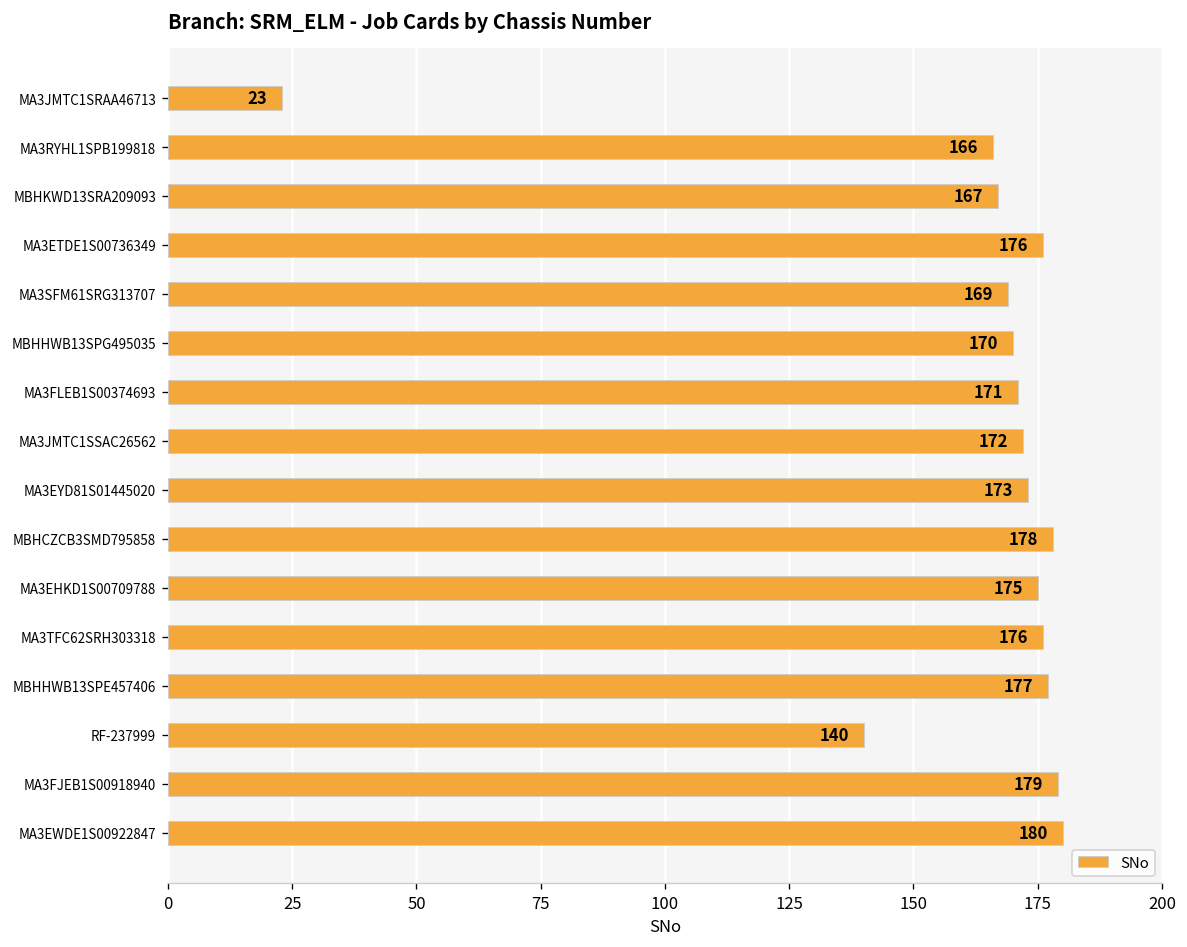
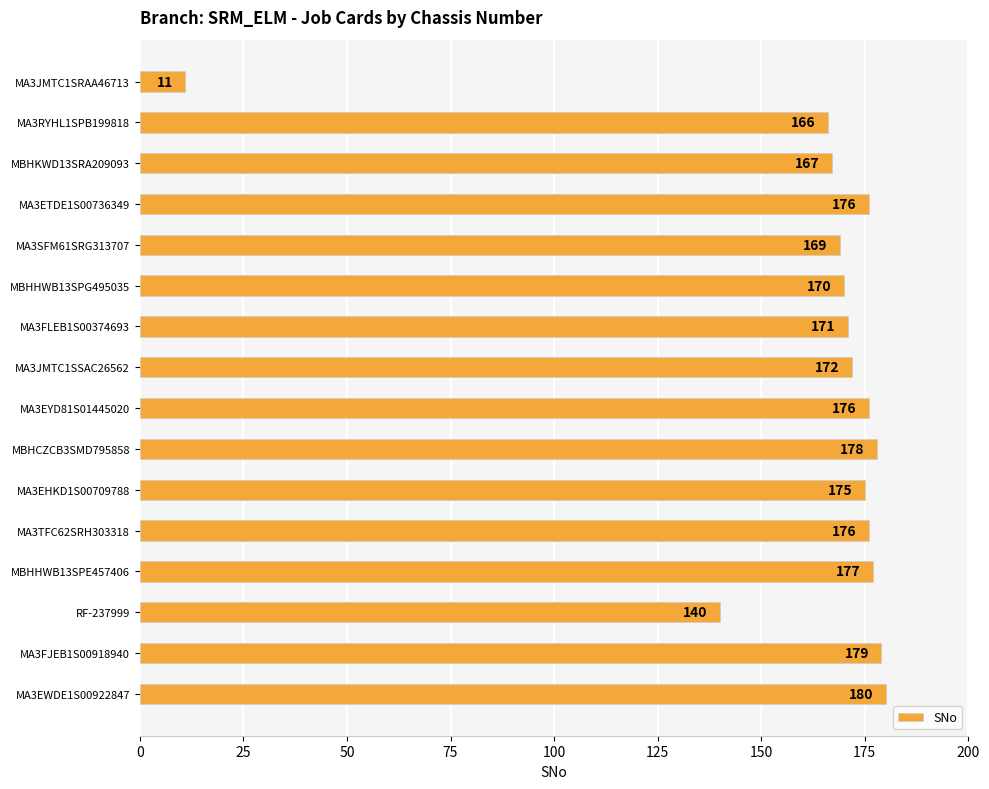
MA3JMTC1SRAA46713: 23 -> 11
MA3EYD81S01445020: 173 -> 176
